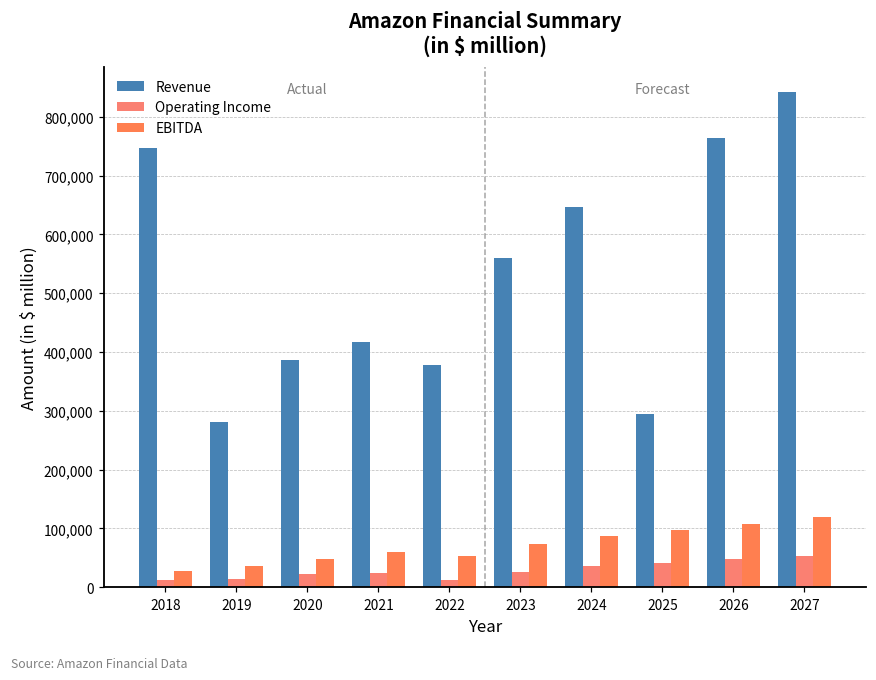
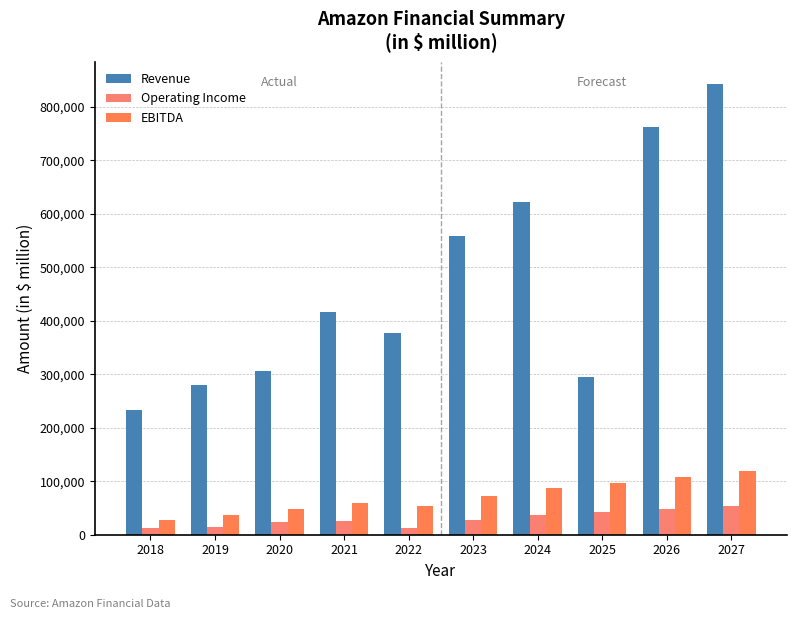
Revenue, 2018: 750,000 -> 230,000
Revenue, 2020: 390,000 -> 310,000
Revenue, 2024: 650,000 -> 620,000
